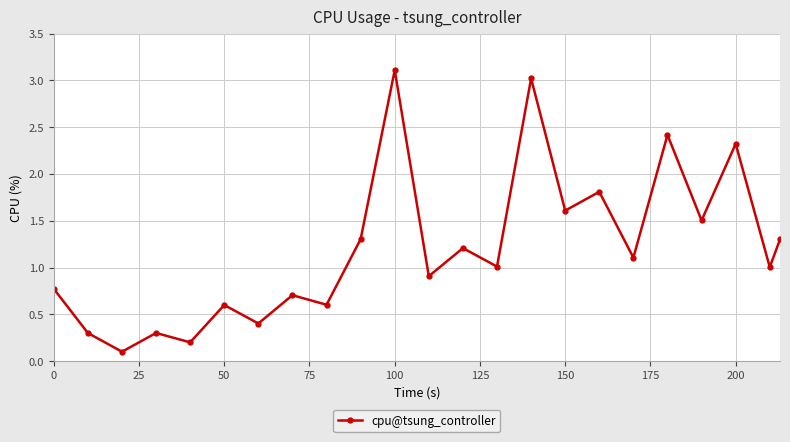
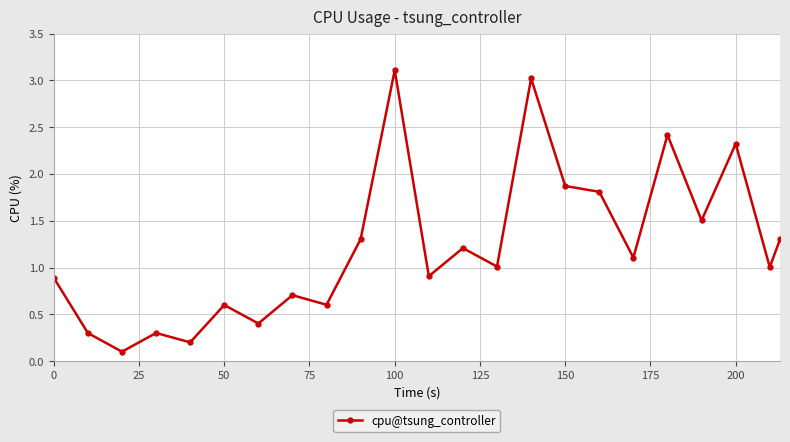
0: 0.8 -> 0.9
150: 1.6 -> 1.9
